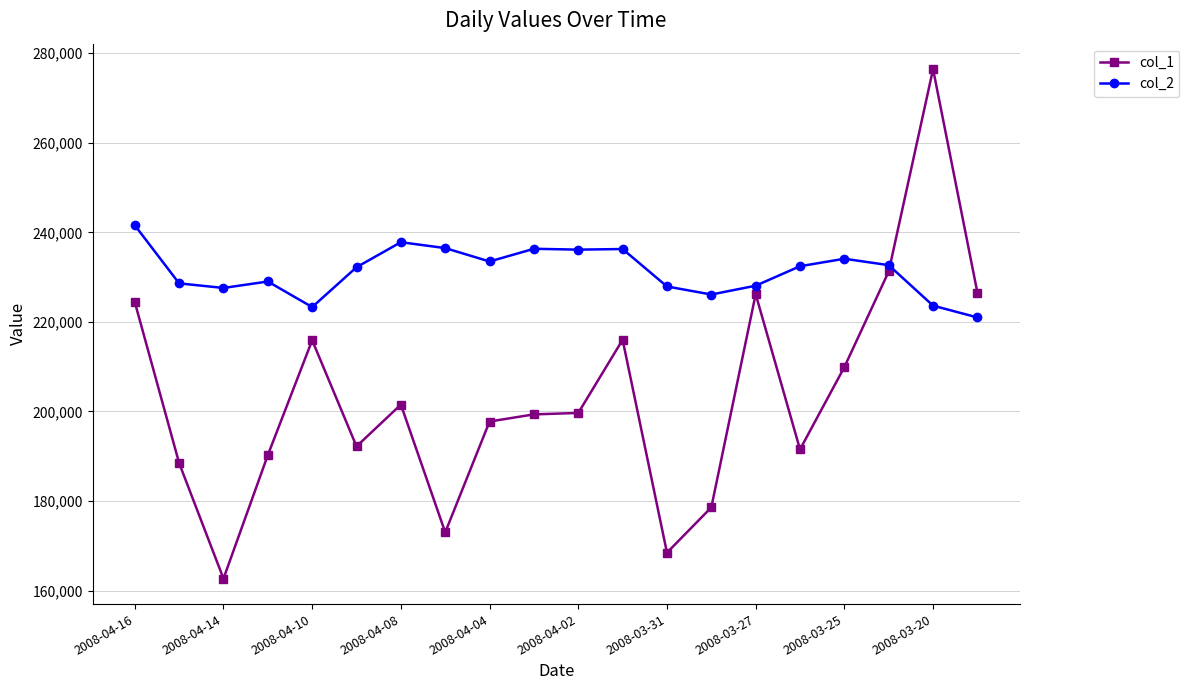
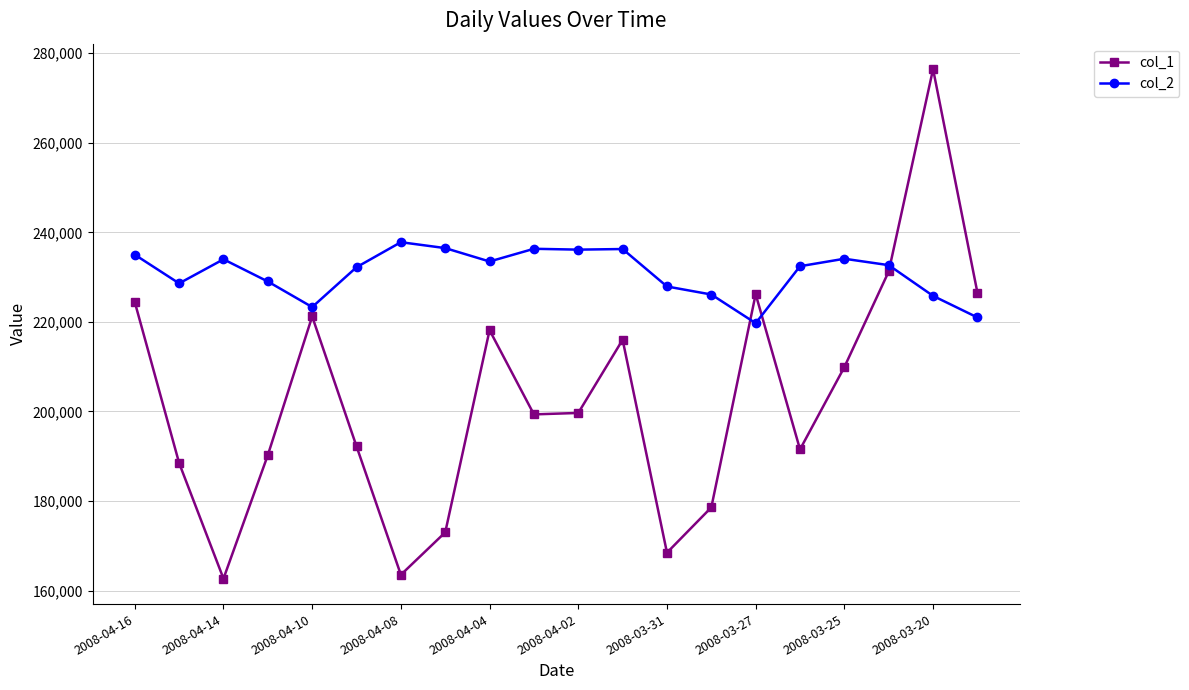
col_2, 2008-04-16: 242,000 -> 235,000
col_2, 2008-04-14: 228,000 -> 234,000
col_1, 2008-04-10: 216,000 -> 221,000
col_1, 2008-04-08: 202,000 -> 164,000
col_1, 2008-04-04: 198,000 -> 218,000
col_2, 2008-03-27: 228,000 -> 220,000
col_2, 2008-03-20: 224,000 -> 226,000
